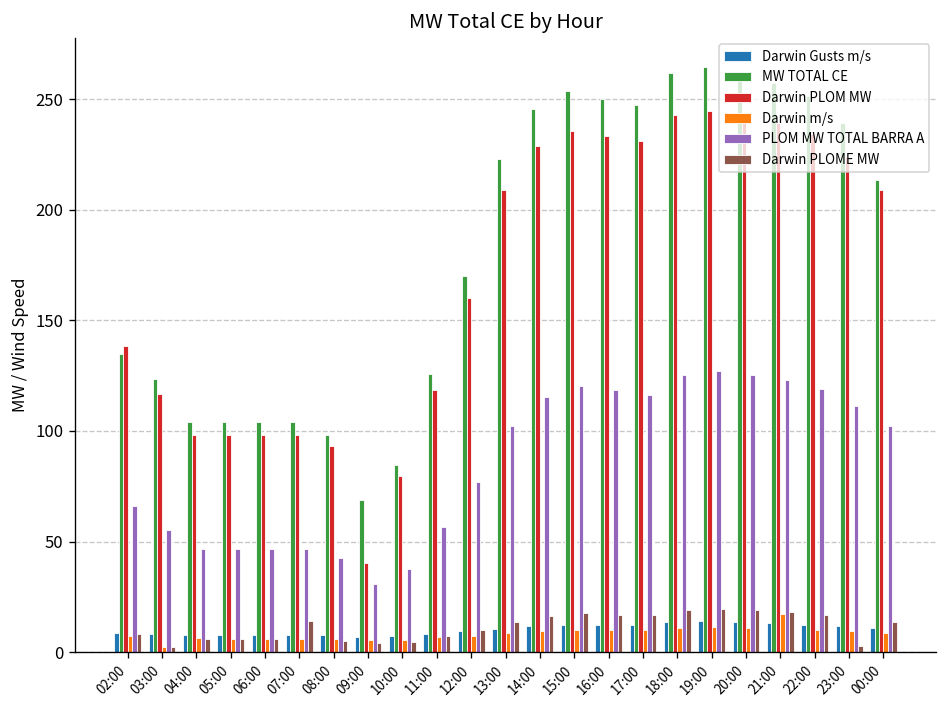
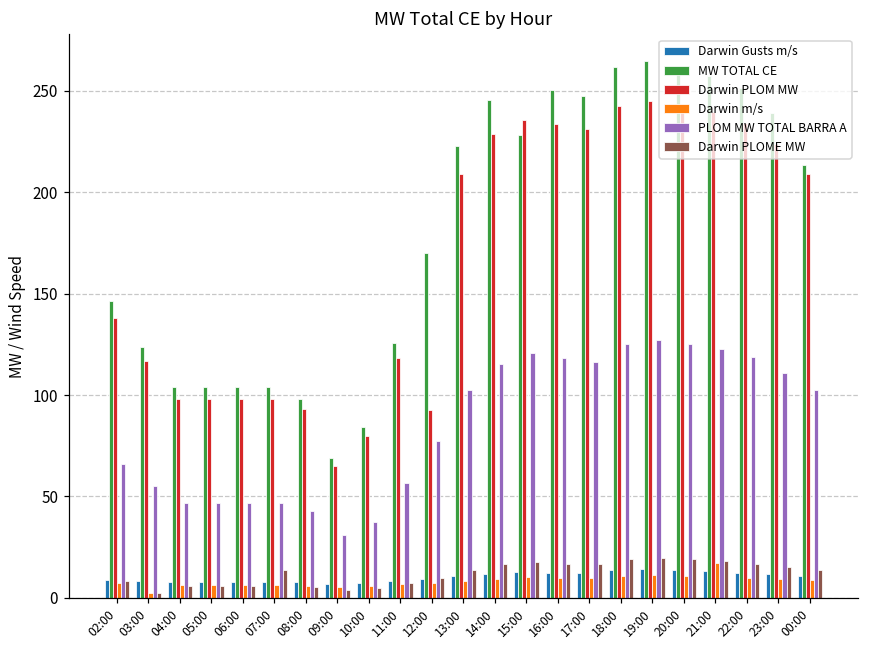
MW TOTAL CE, 02:00: 135 -> 147
Darwin PLOM MW, 09:00: 40 -> 65
Darwin PLOM MW, 12:00: 160 -> 93
MW TOTAL CE, 15:00: 253 -> 228
Darwin PLOME MW, 23:00: 3 -> 15
